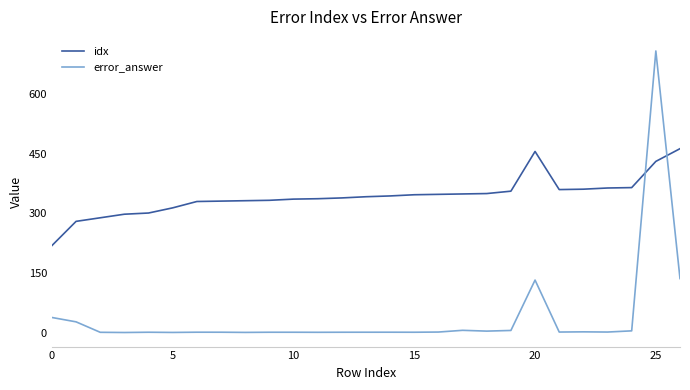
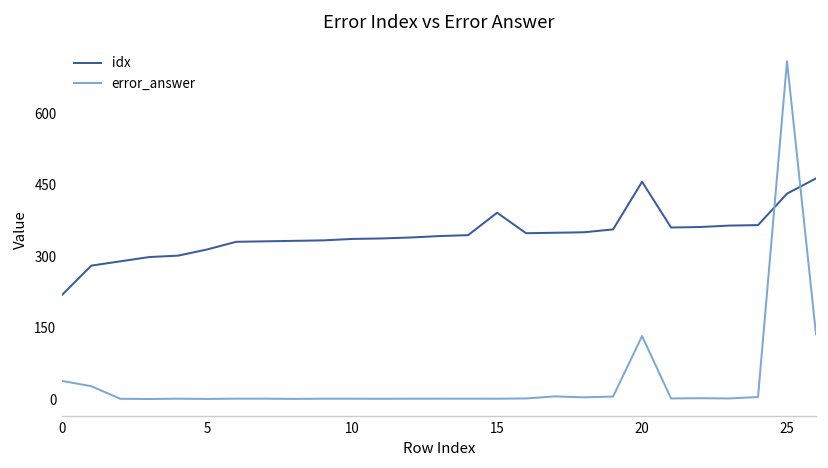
idx, 15: 350 -> 390
